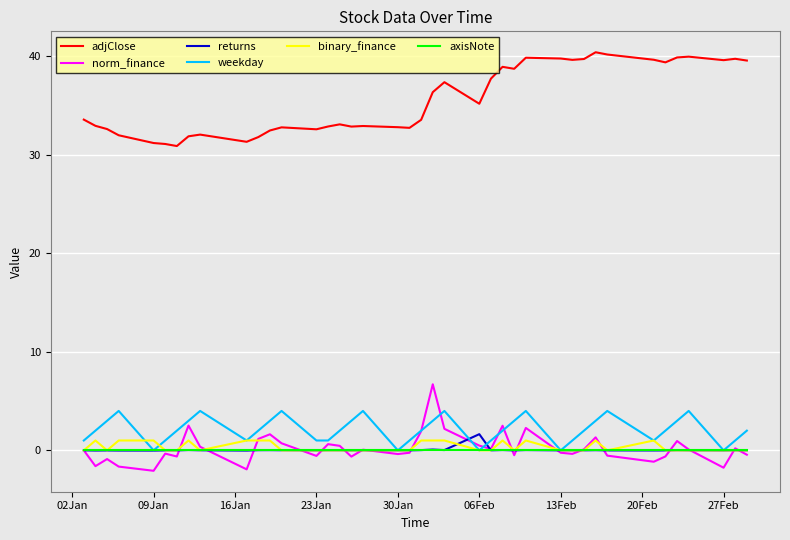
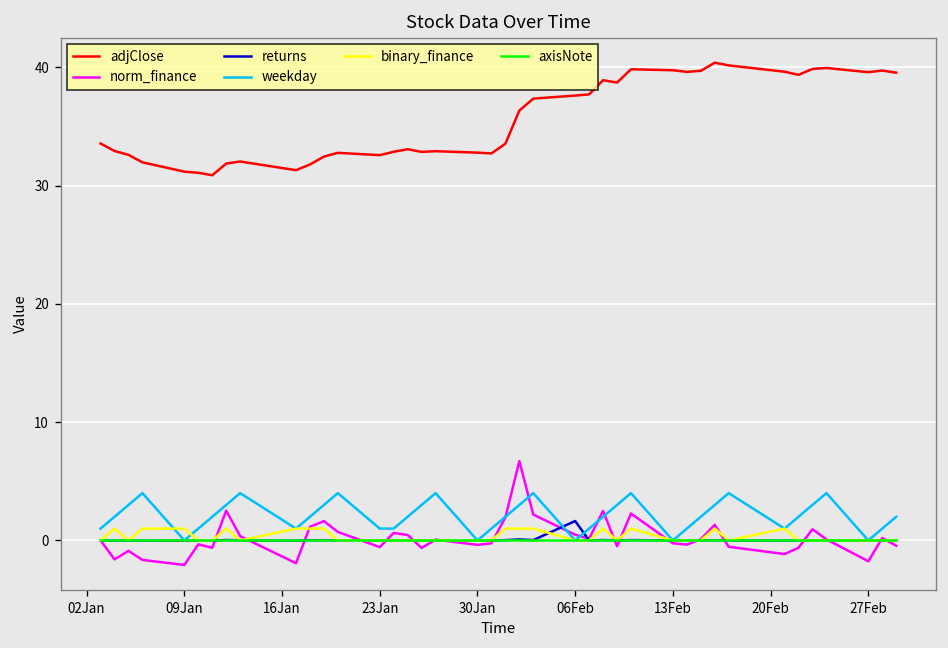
adjClose, 06Feb: 35 -> 38
